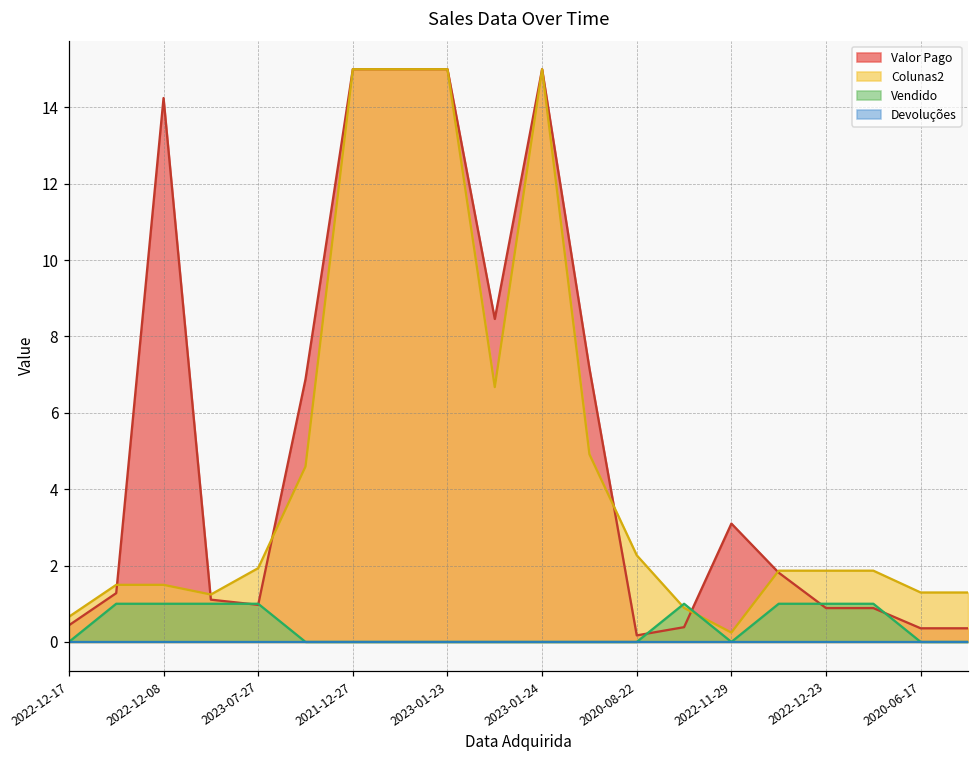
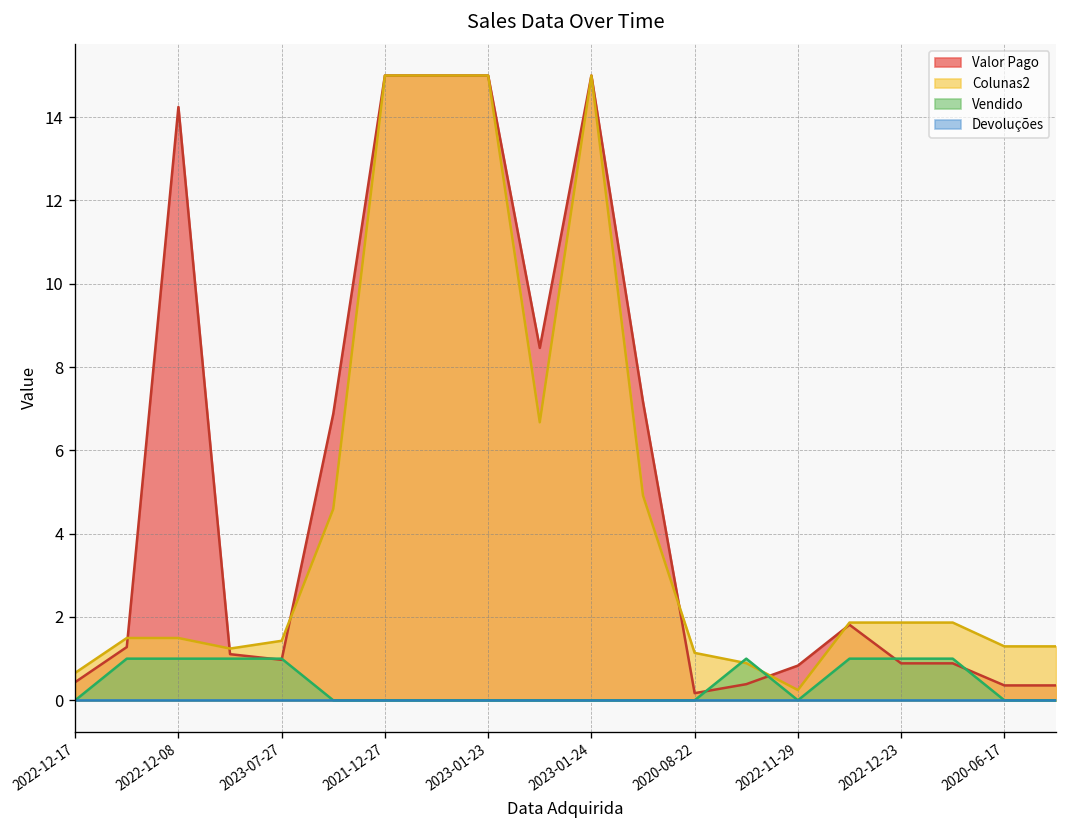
Colunas2, 2023-07-27: 1.9 -> 1.4
Colunas2, 2020-08-22: 2.3 -> 1.1
Valor Pago, 2022-11-29: 3.1 -> 0.8
